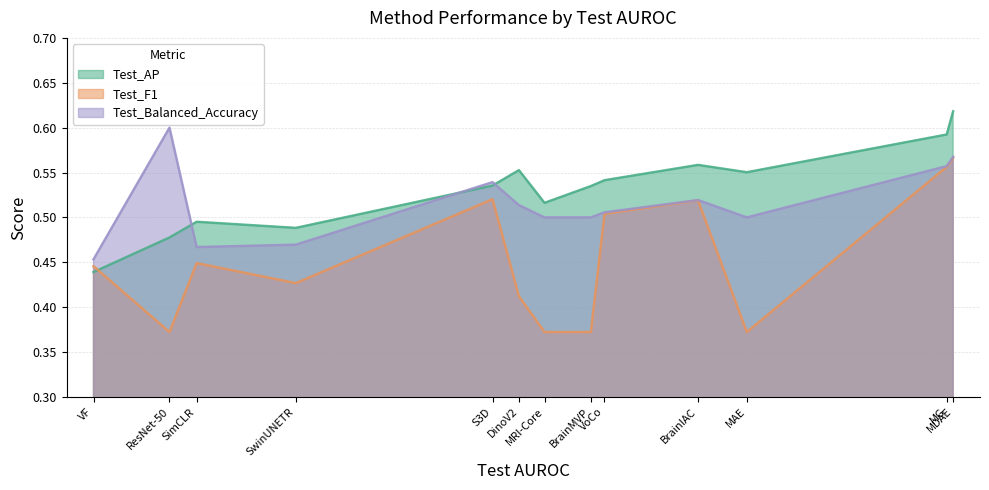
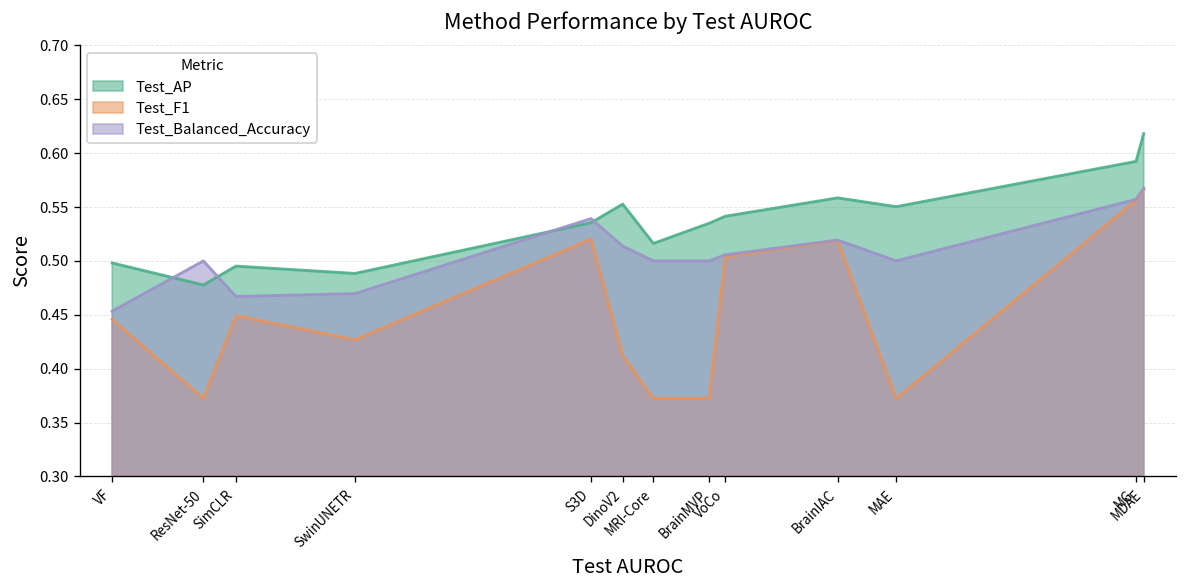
Test_AP, VF: 0.44 -> 0.50
Test_Balanced_Accuracy, ResNet-50: 0.6 -> 0.5
